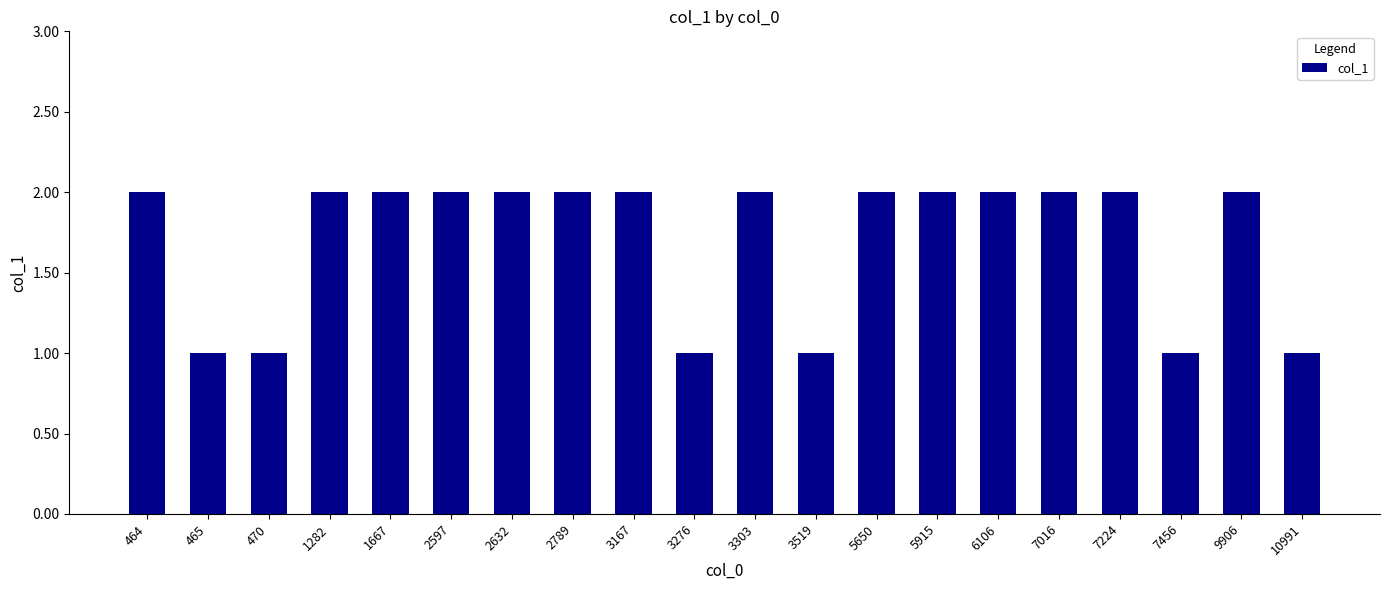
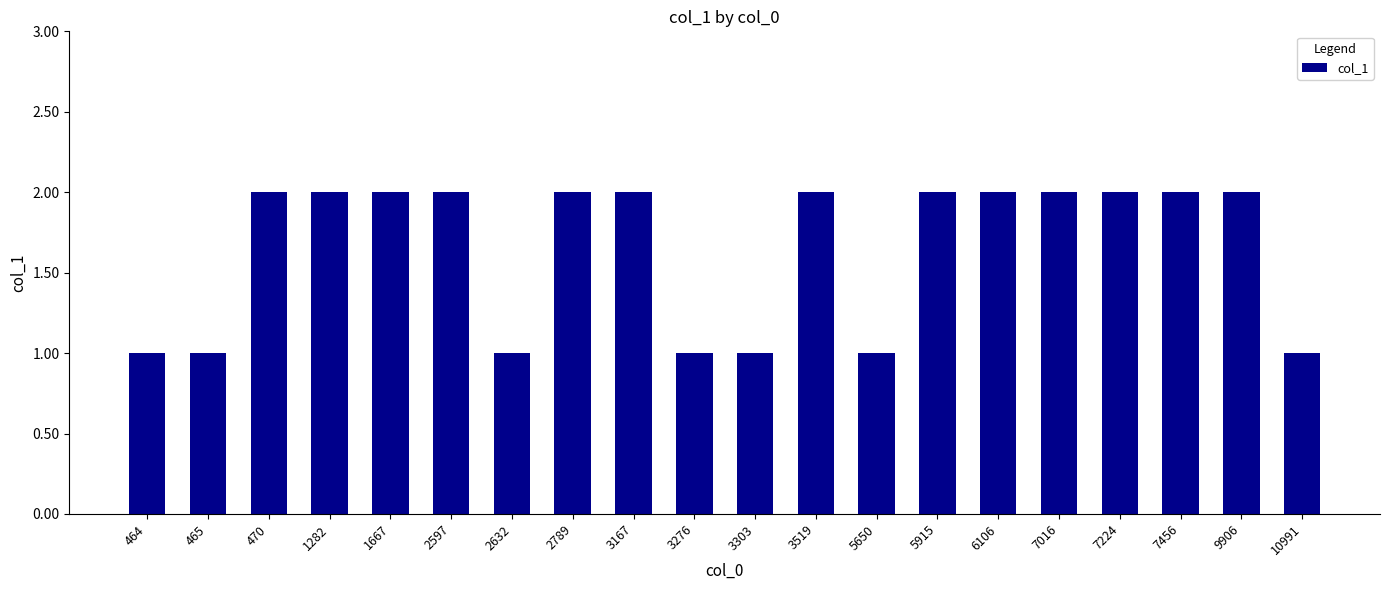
464: 2 -> 1
470: 1 -> 2
2632: 2 -> 1
3303: 2 -> 1
3519: 1 -> 2
5650: 2 -> 1
7456: 1 -> 2
